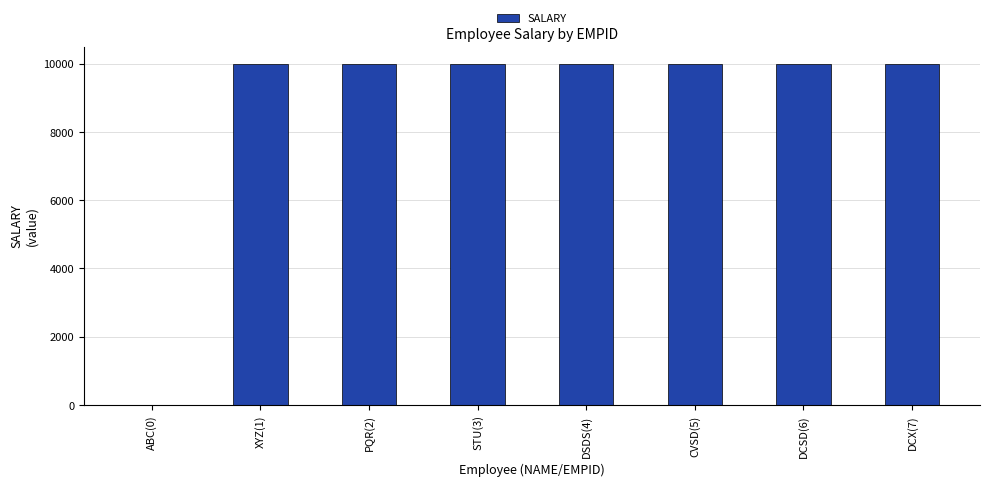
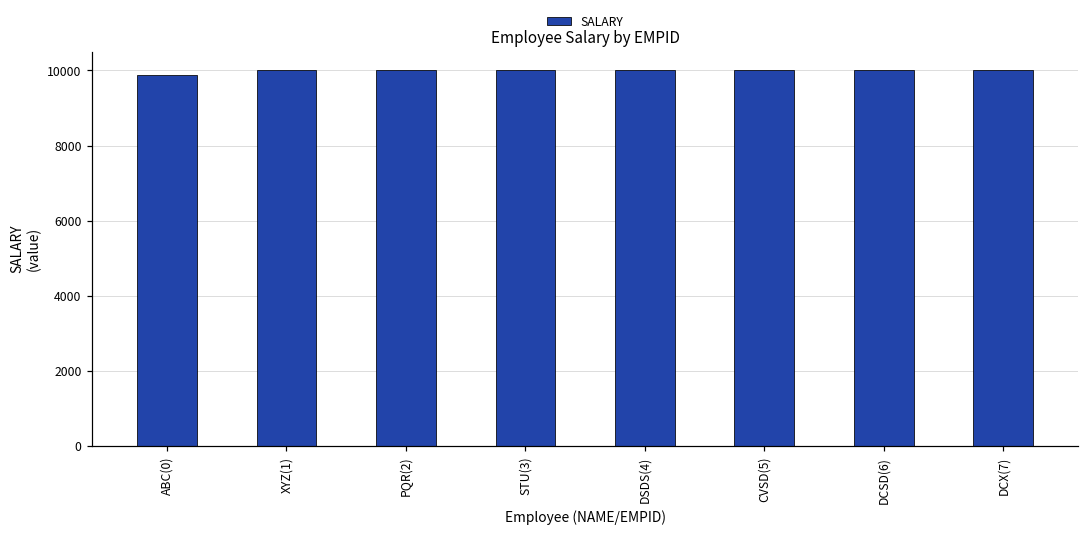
ABC(0): 0 -> 9900
